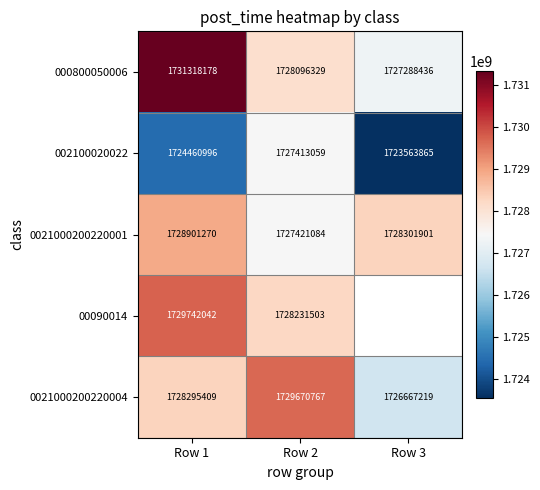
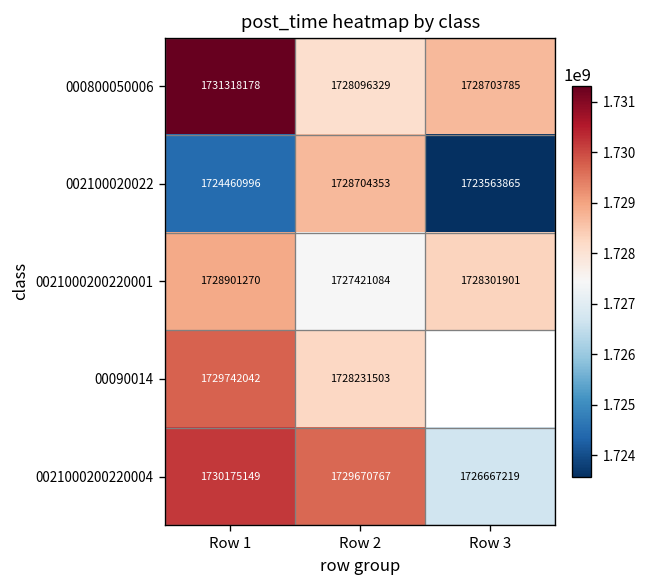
000800050006, Row 3: 1727288436 -> 1728703785
002100020022, Row 2: 1727413059 -> 1728704353
0021000200220004, Row 1: 1728295409 -> 1730175149
